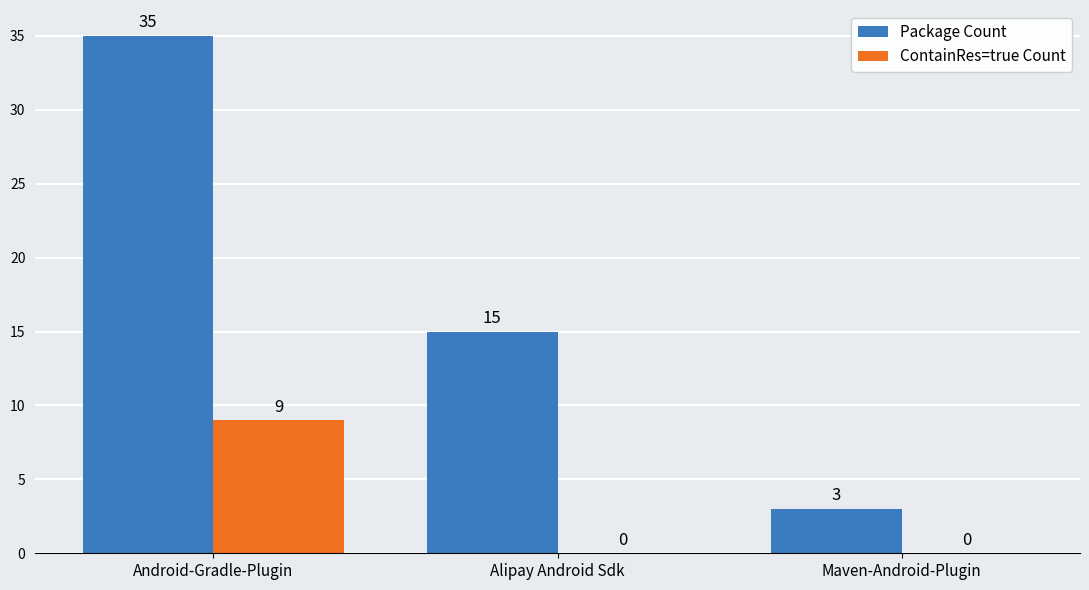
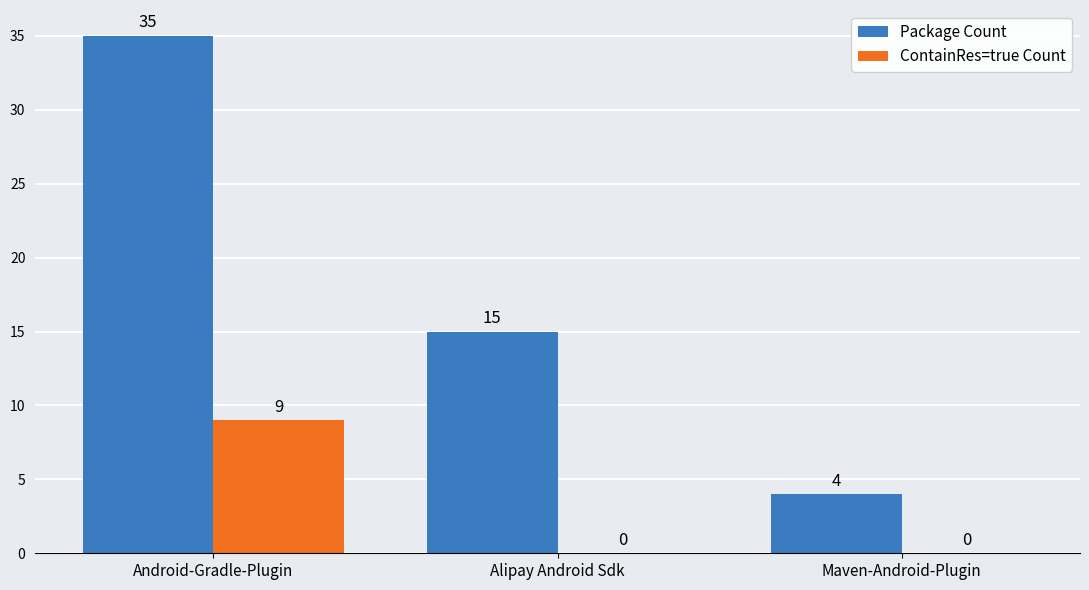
Package Count, Maven-Android-Plugin: 3 -> 4
